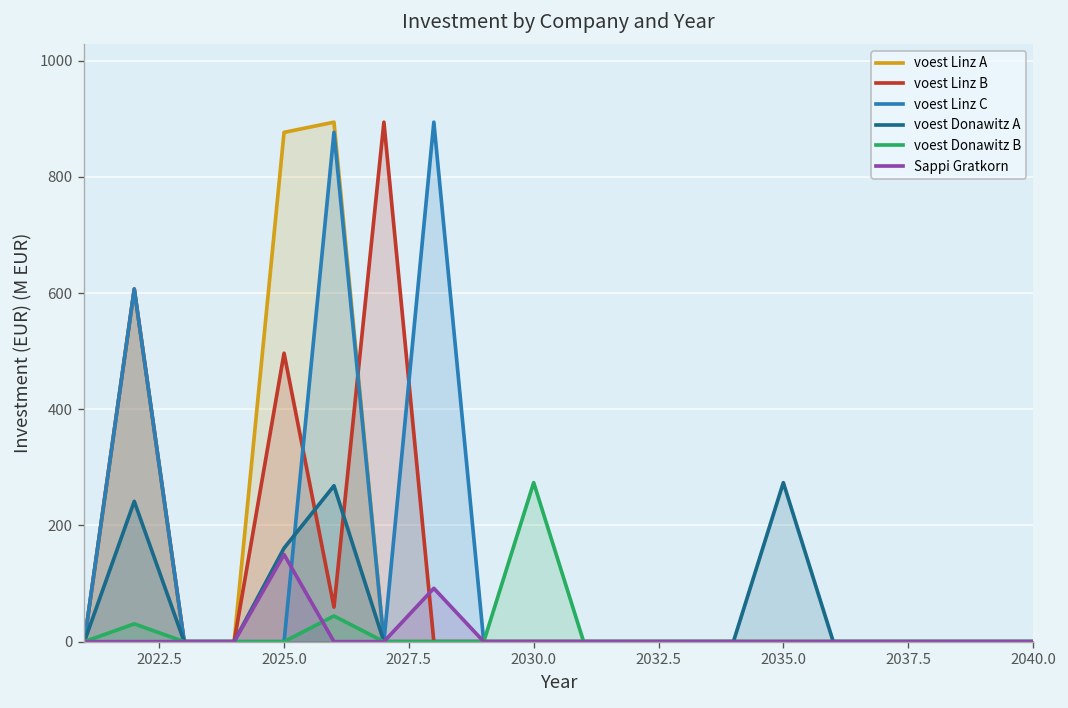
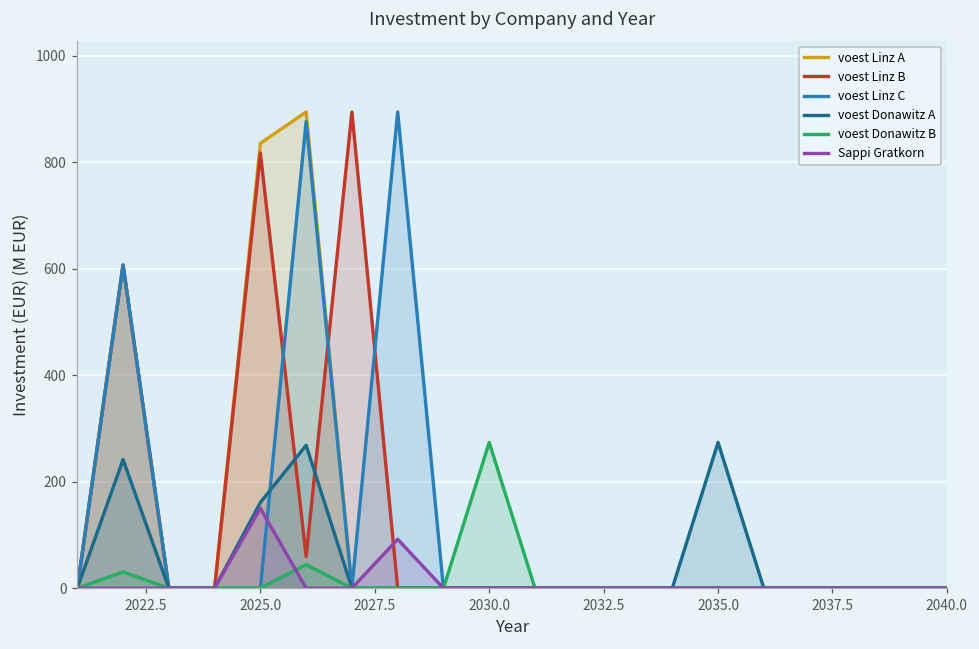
voest Linz A, 2025.0: 880 -> 840
voest Linz B, 2025.0: 500 -> 820
